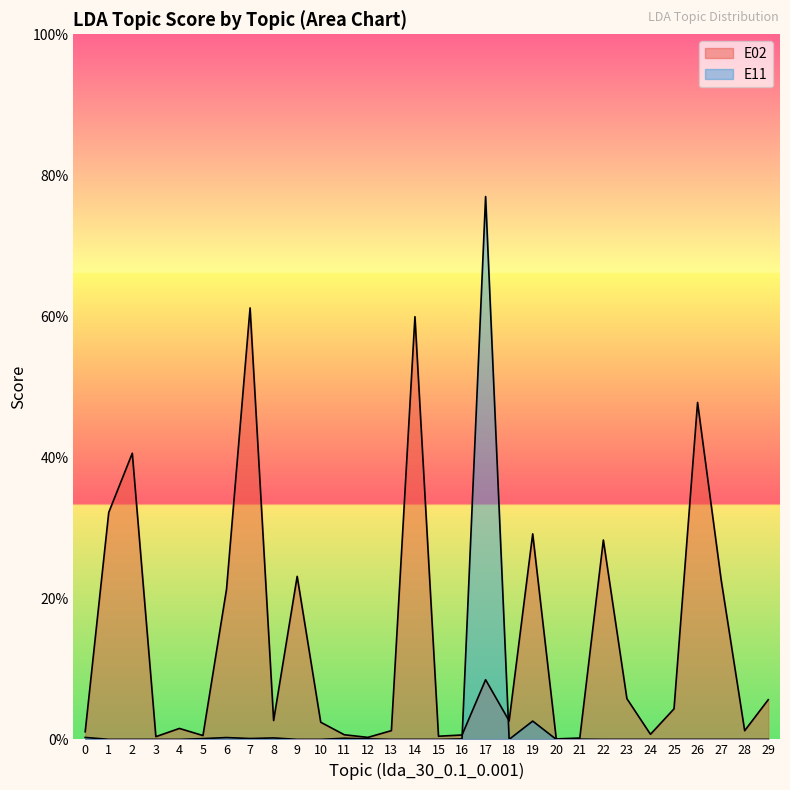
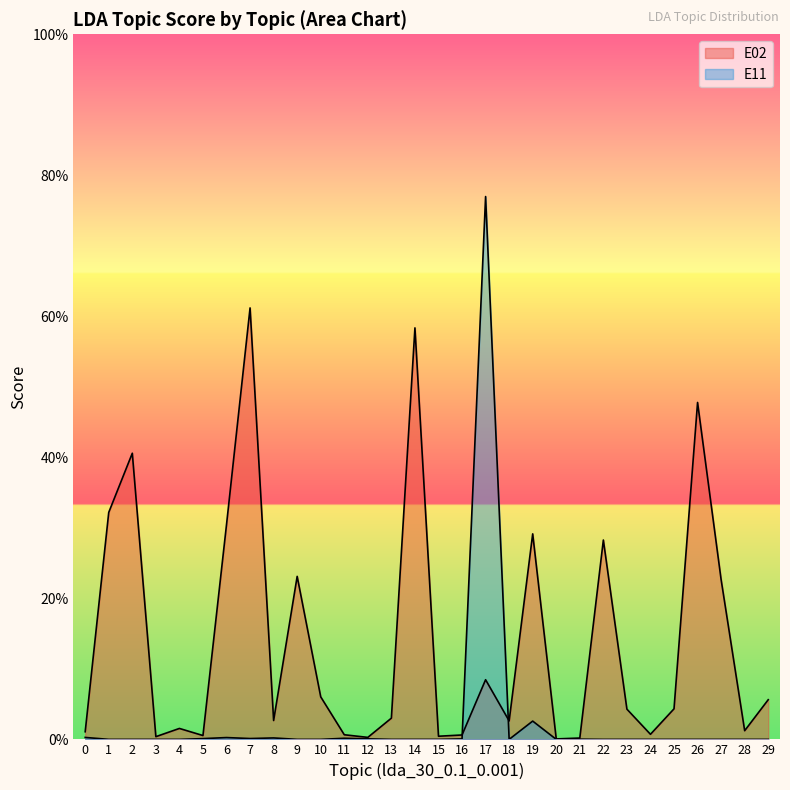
E02, 6: 21% -> 30%
E02, 10: 2% -> 6%
E02, 13: 1% -> 3%
E02, 14: 60% -> 58%
E02, 23: 6% -> 4%
